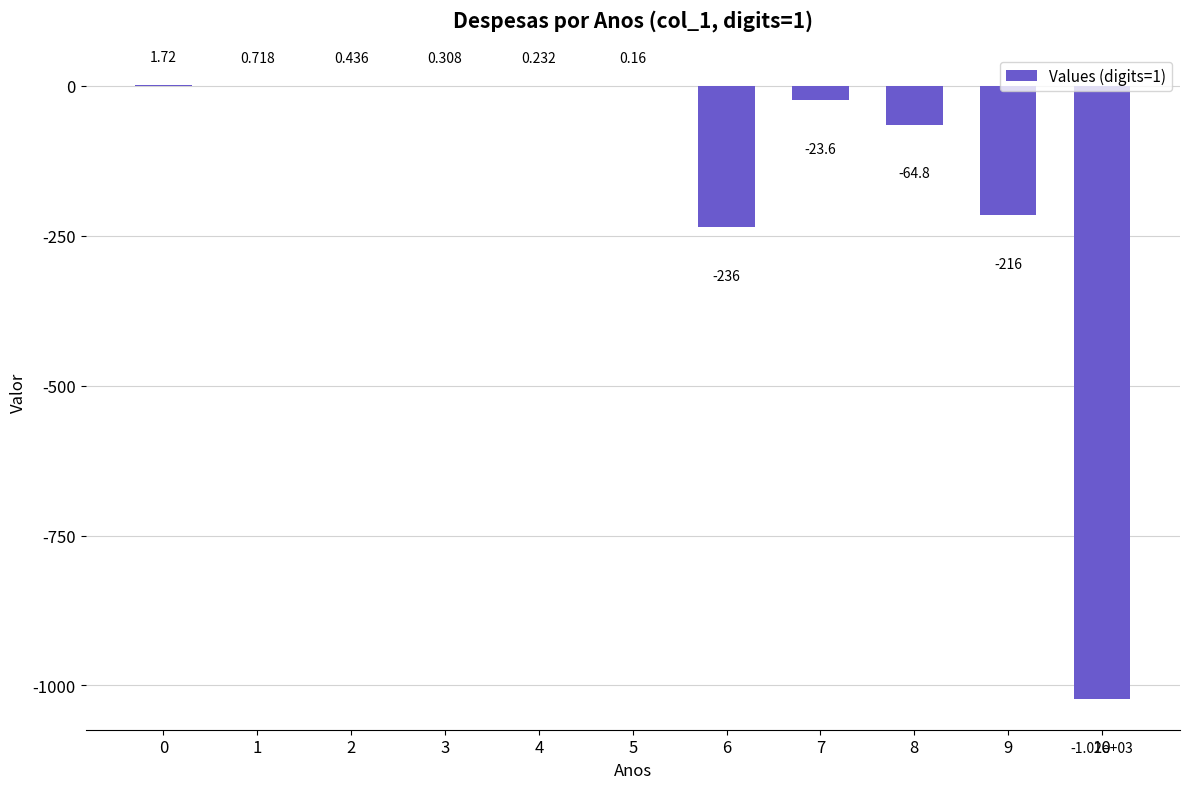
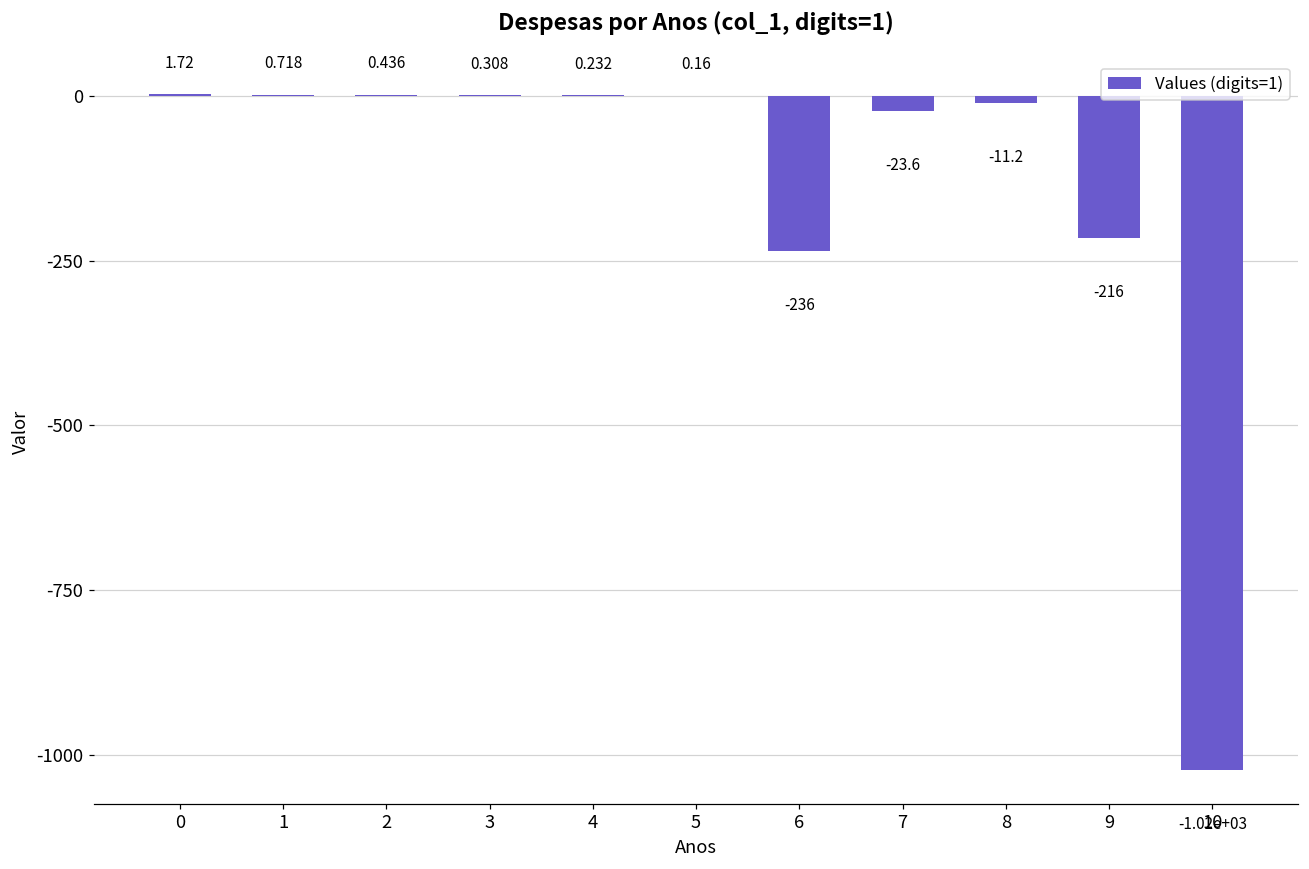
8: -64.8 -> -11.2
